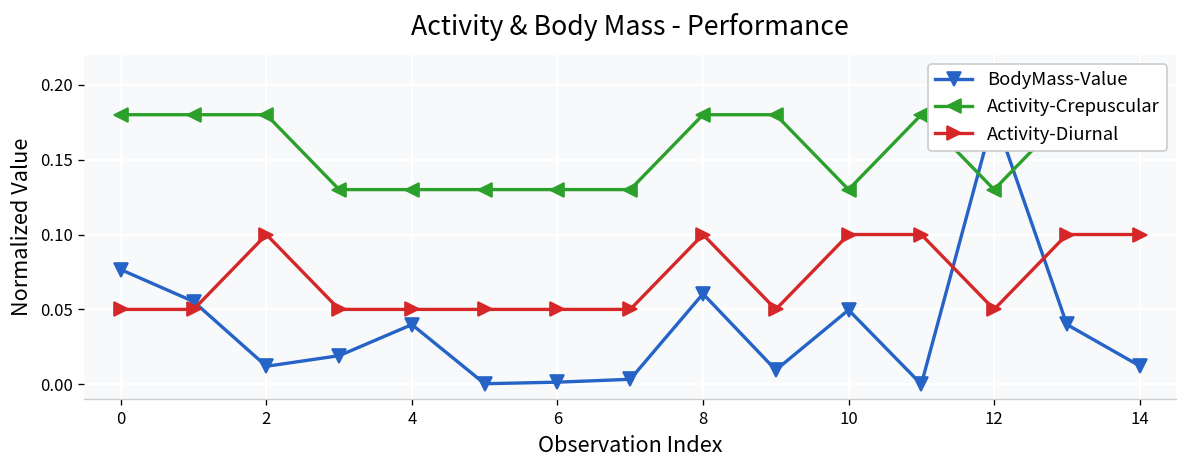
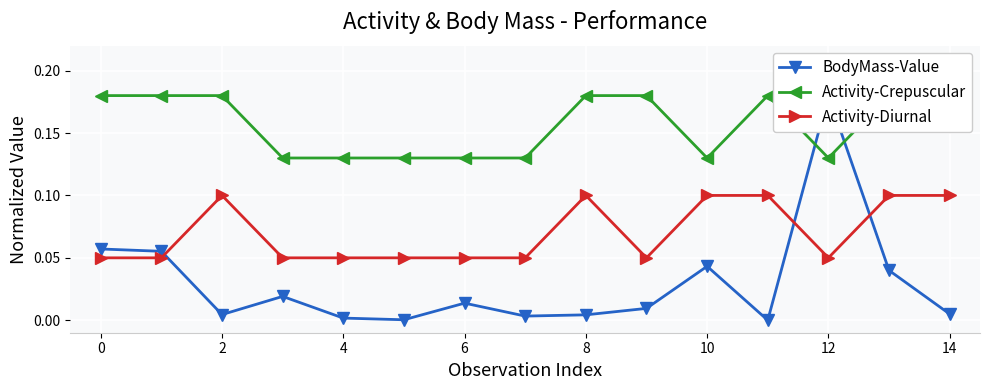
BodyMass-Value, 0: 0.077 -> 0.057
BodyMass-Value, 2: 0.012 -> 0.005
BodyMass-Value, 4: 0.040 -> 0.002
BodyMass-Value, 6: 0.001 -> 0.014
BodyMass-Value, 8: 0.060 -> 0.004
BodyMass-Value, 10: 0.050 -> 0.043
BodyMass-Value, 14: 0.012 -> 0.005
